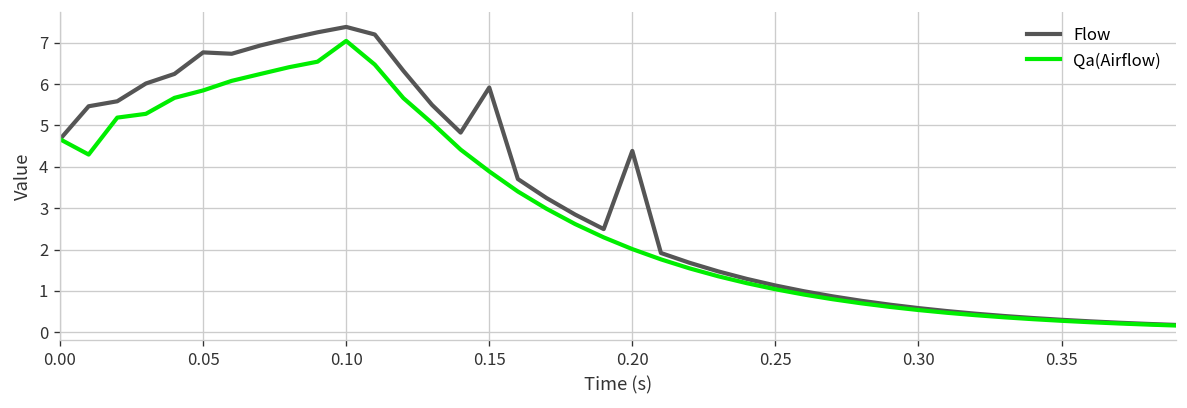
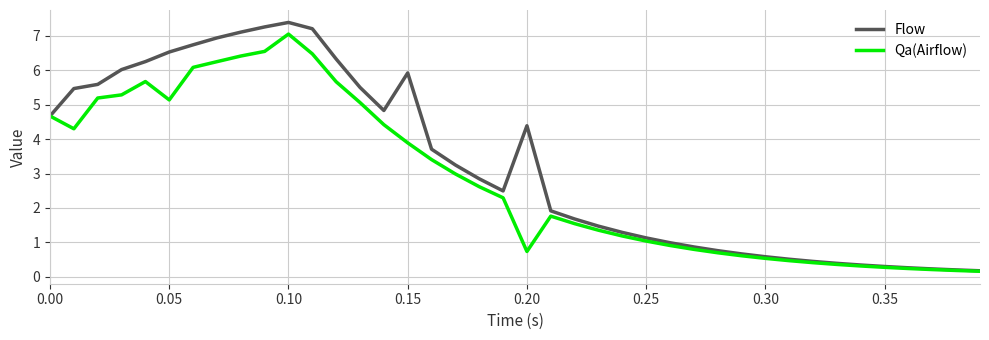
Flow, 0.05: 6.8 -> 6.5
Qa(Airflow), 0.05: 5.8 -> 5.1
Qa(Airflow), 0.20: 2.0 -> 0.7
